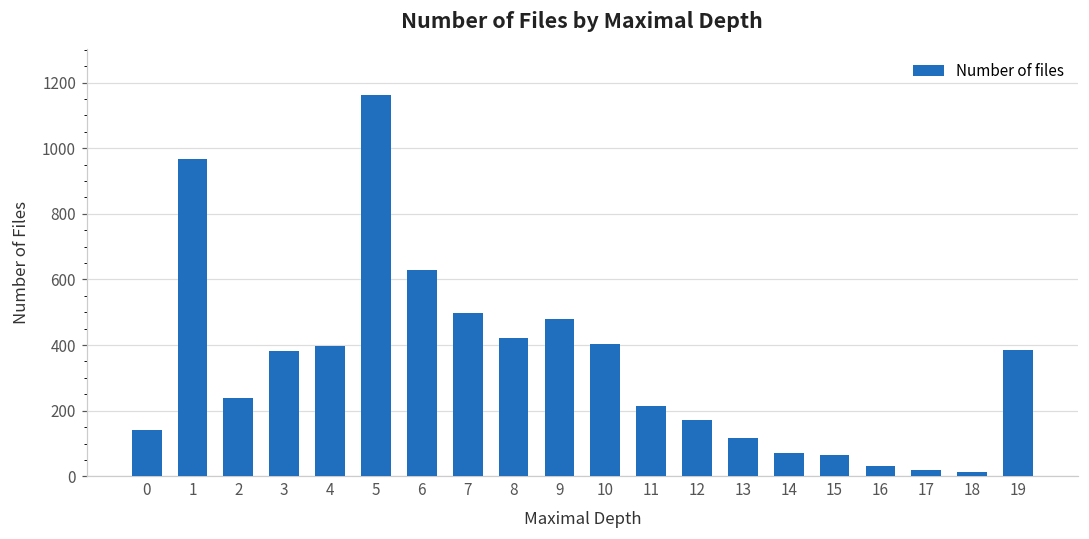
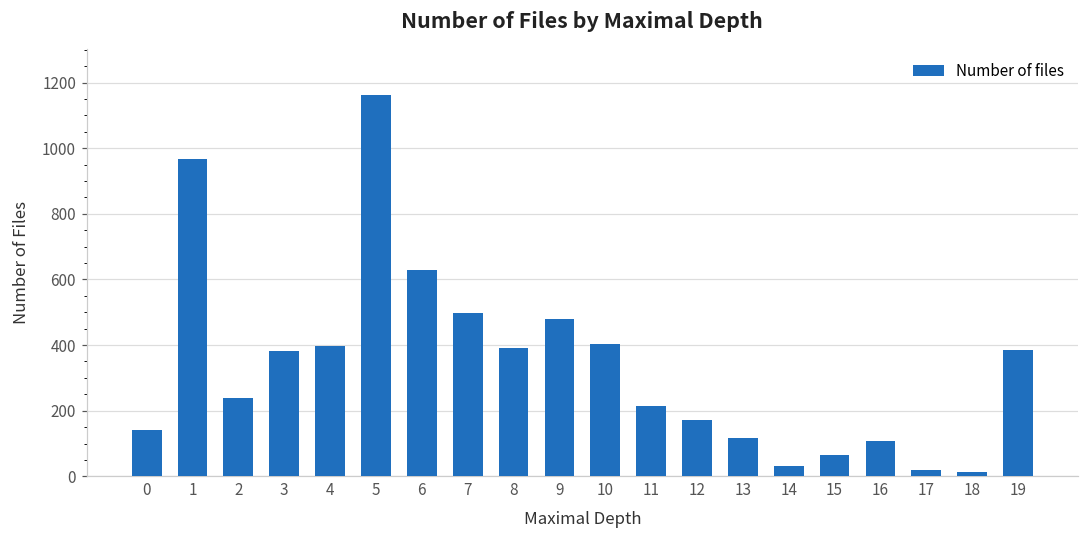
8: 420 -> 390
14: 70 -> 30
16: 30 -> 110
